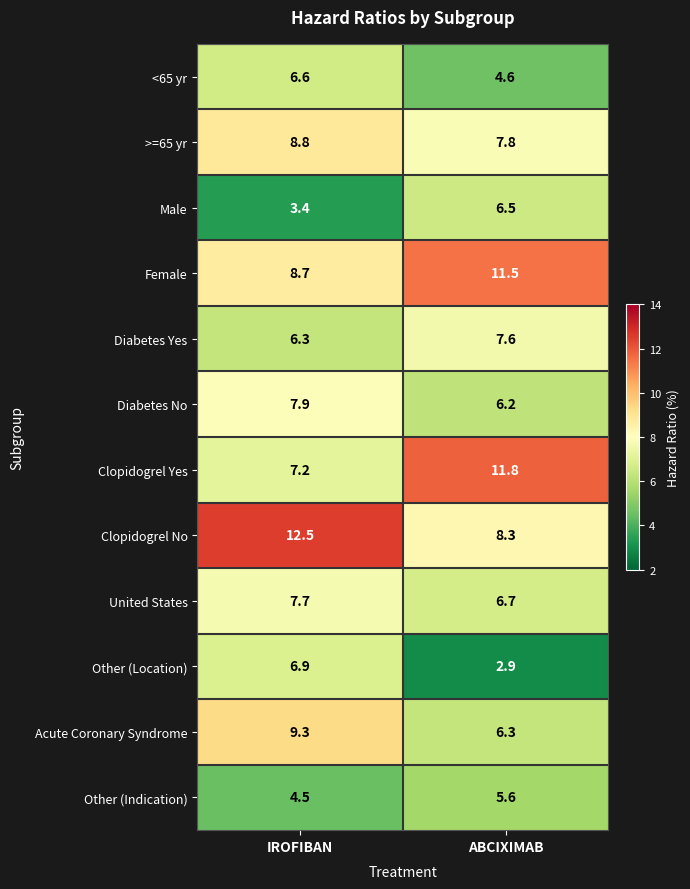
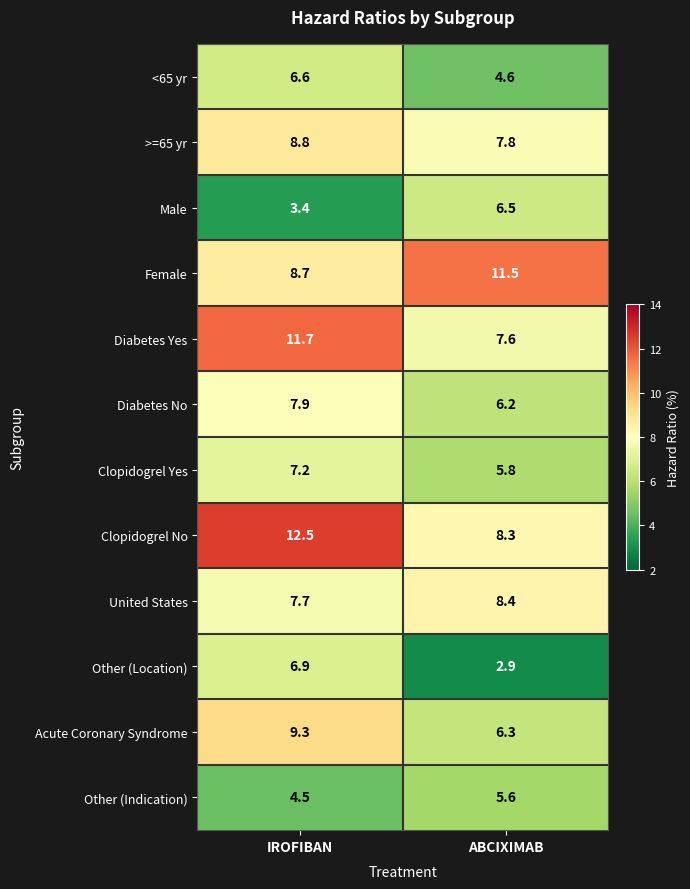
Diabetes Yes, IROFIBAN: 6.3 -> 11.7
Clopidogrel Yes, ABCIXIMAB: 11.8 -> 5.8
United States, ABCIXIMAB: 6.7 -> 8.4
